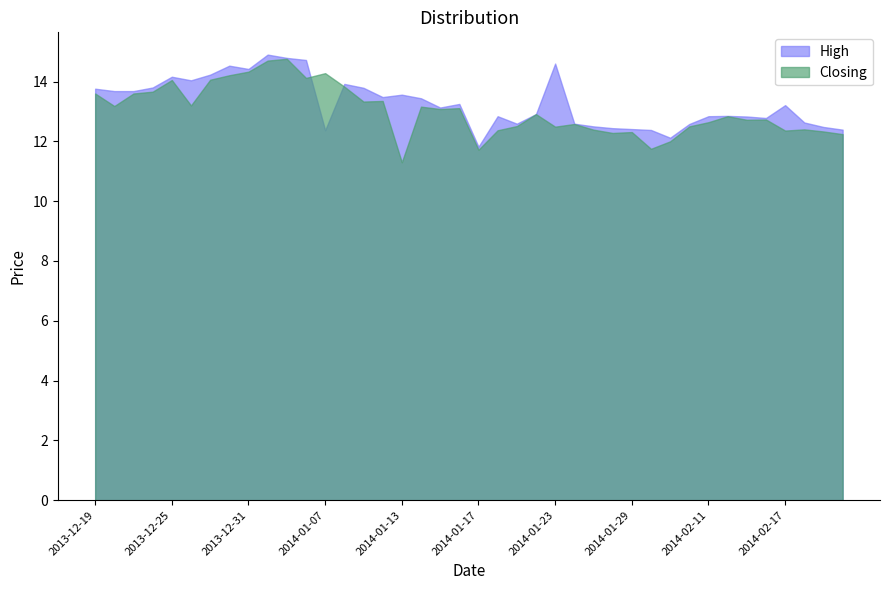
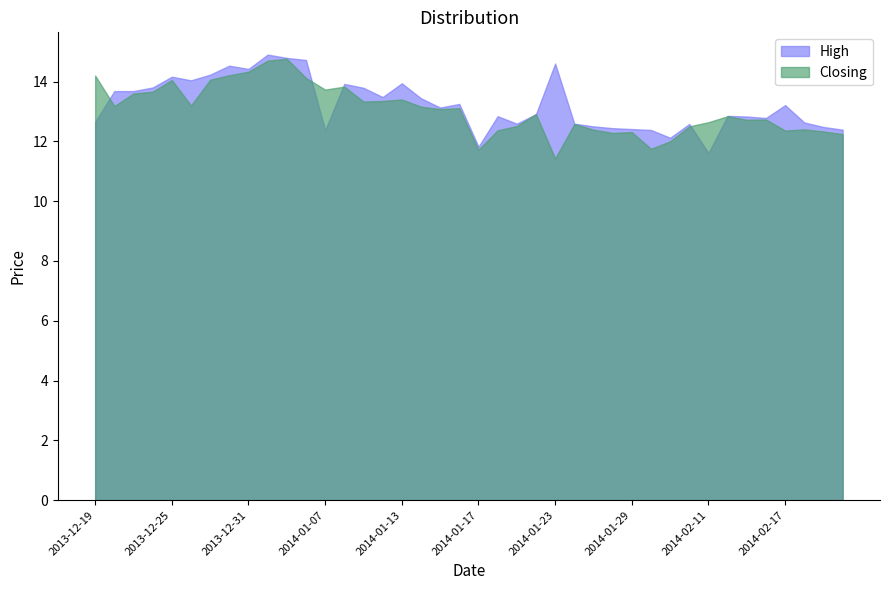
High, 2013-12-19: 13.8 -> 12.7
Closing, 2013-12-19: 13.6 -> 14.2
Closing, 2014-01-07: 14.3 -> 13.7
High, 2014-01-13: 13.6 -> 13.9
Closing, 2014-01-13: 11.3 -> 13.4
Closing, 2014-01-23: 12.5 -> 11.4
High, 2014-02-11: 12.8 -> 11.6
